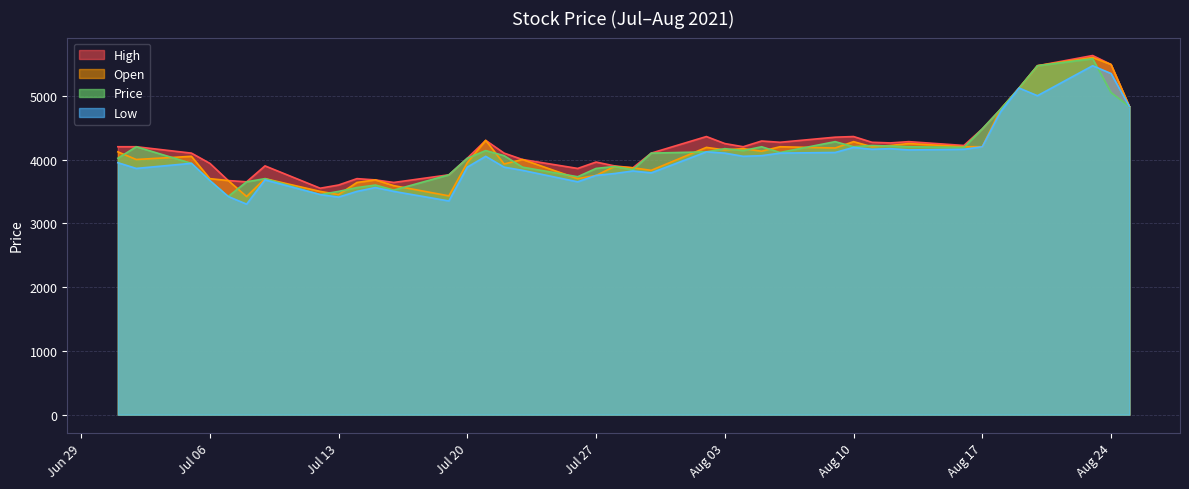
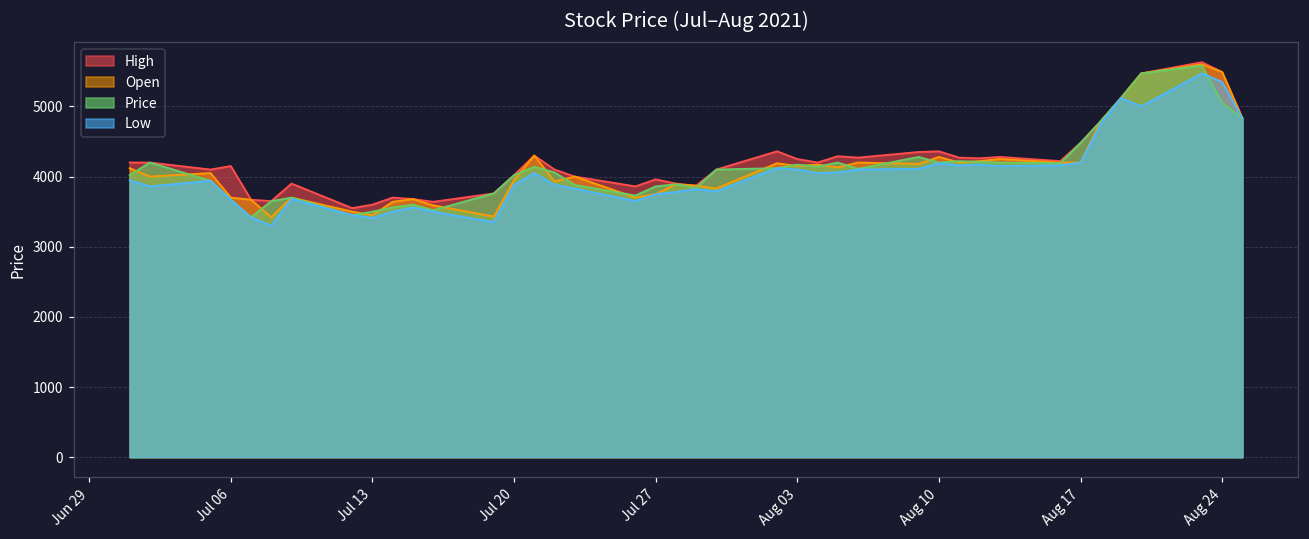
High, Jul 06: 3900 -> 4200
